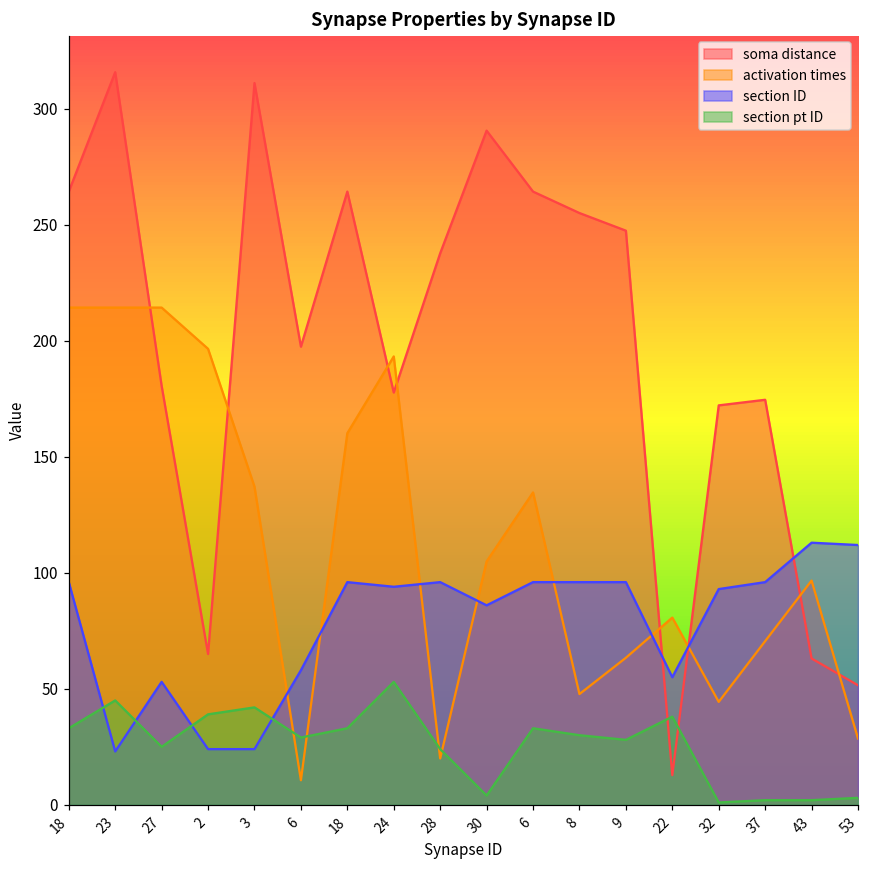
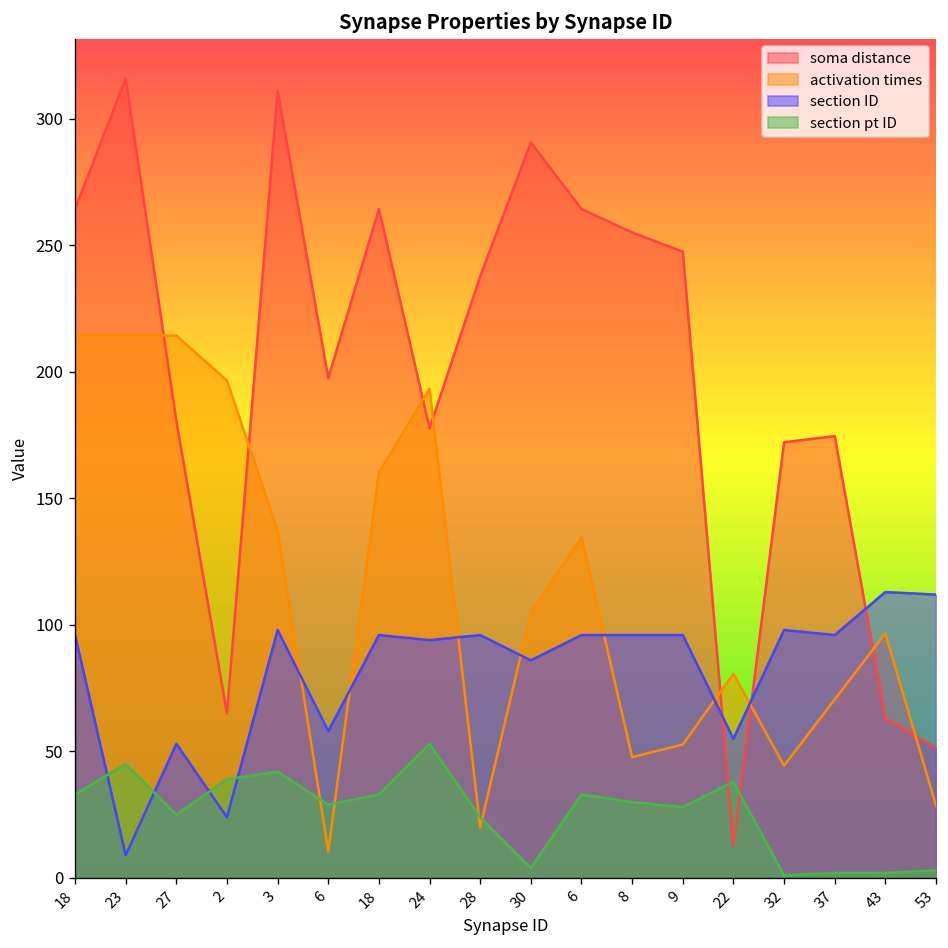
section ID, 23: 23 -> 9
section ID, 3: 24 -> 98
activation times, 9: 63 -> 53
section ID, 32: 93 -> 98
